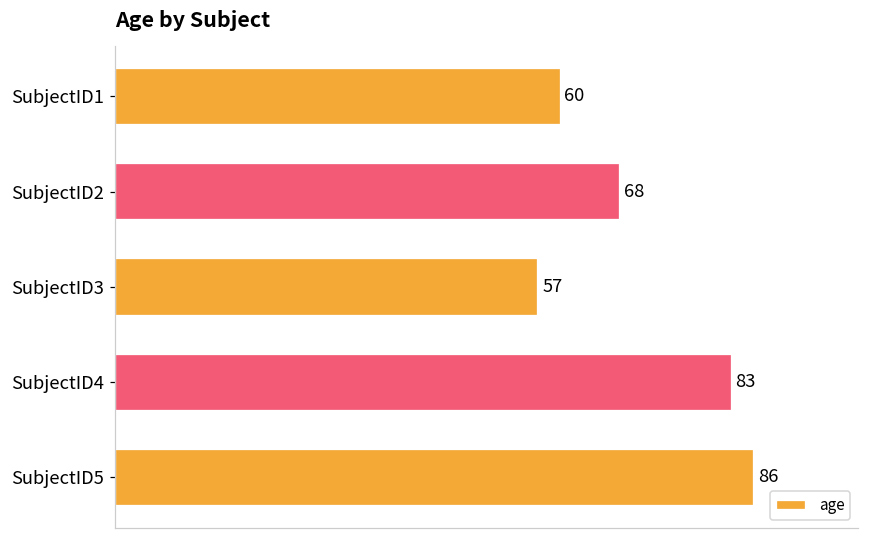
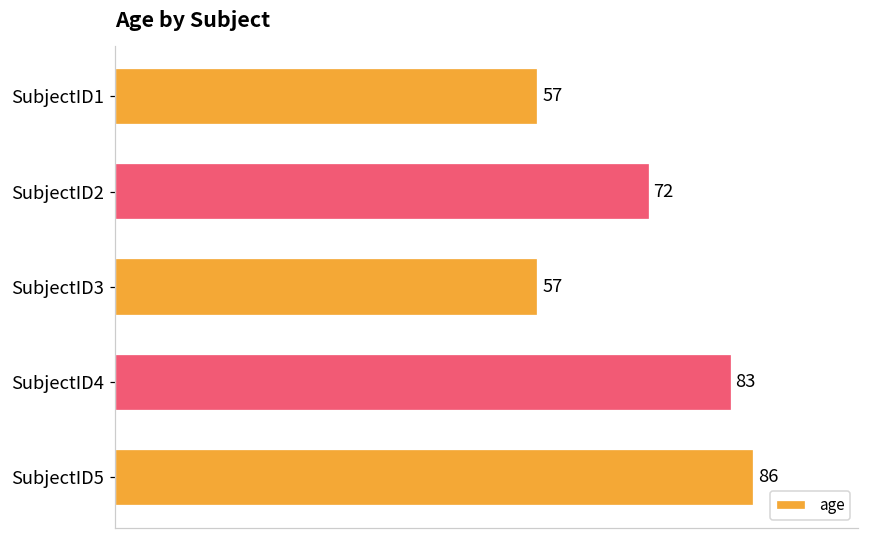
SubjectID1: 60 -> 57
SubjectID2: 68 -> 72
